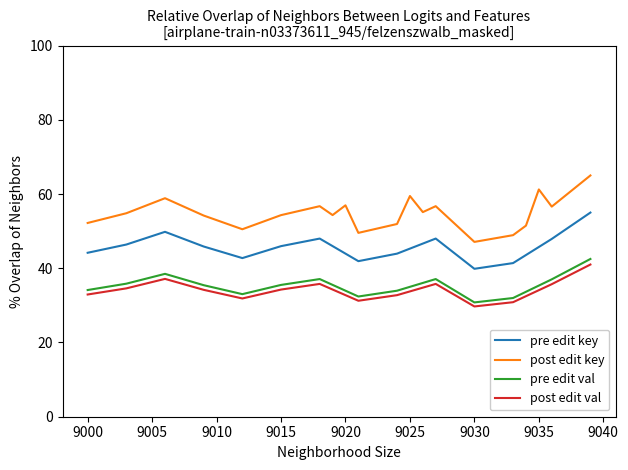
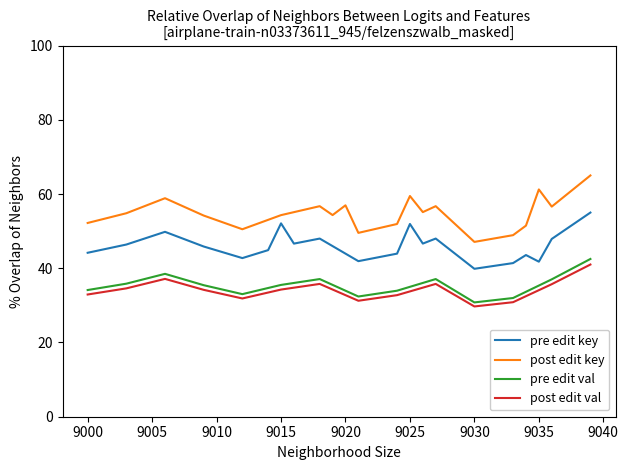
pre edit key, 9015: 46 -> 52
pre edit key, 9025: 45 -> 52
pre edit key, 9035: 46 -> 42
